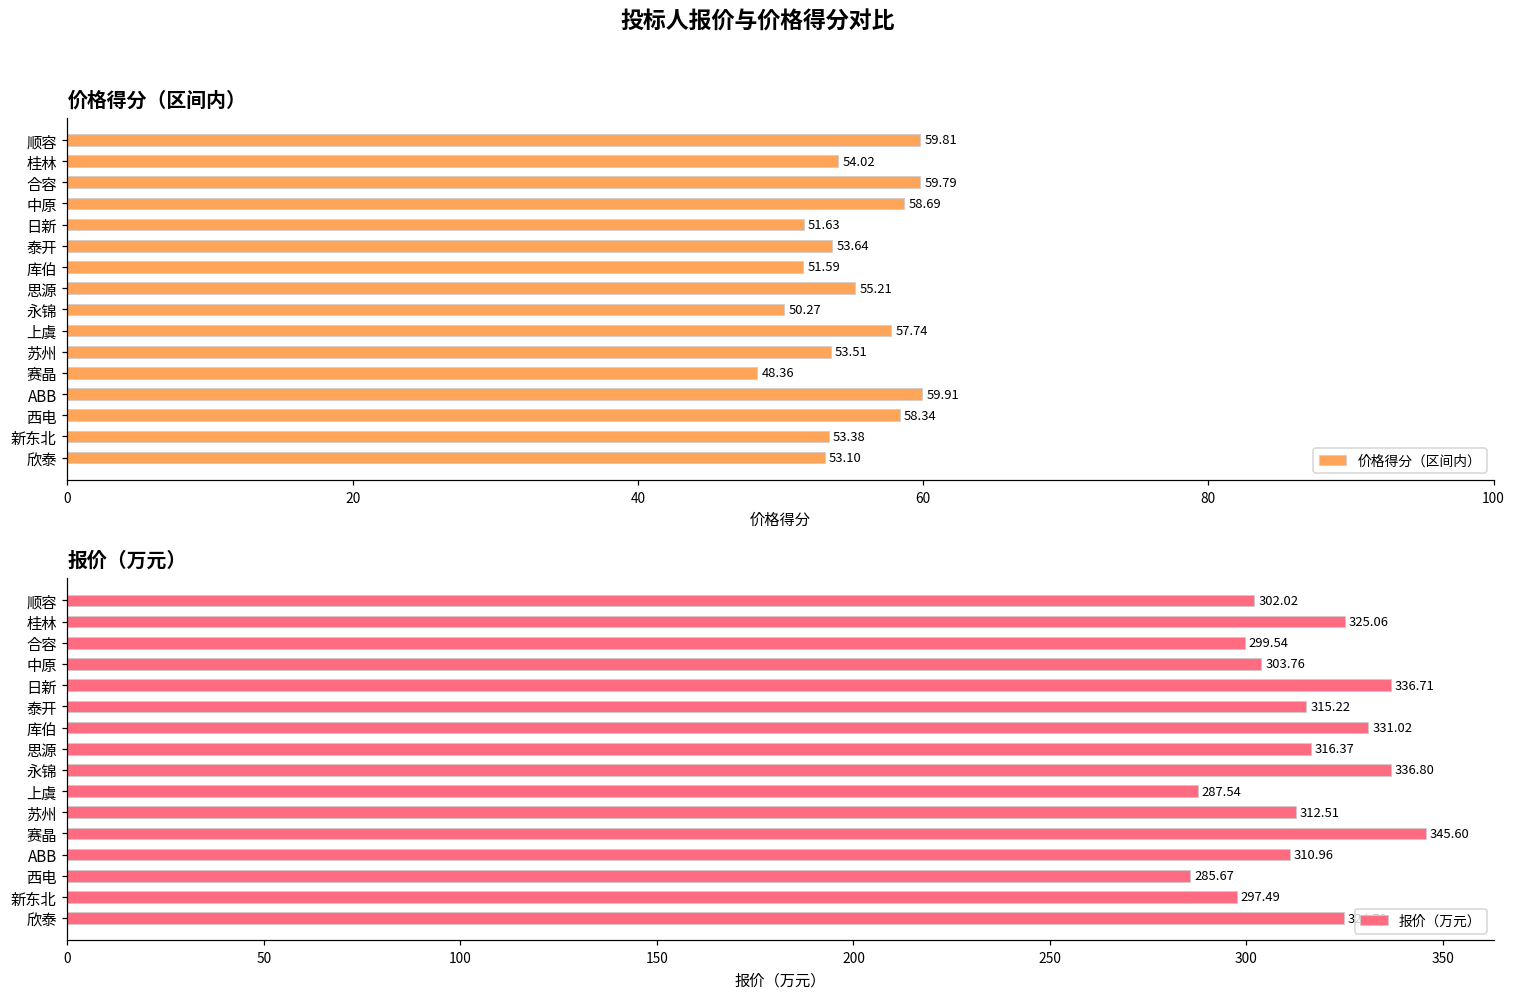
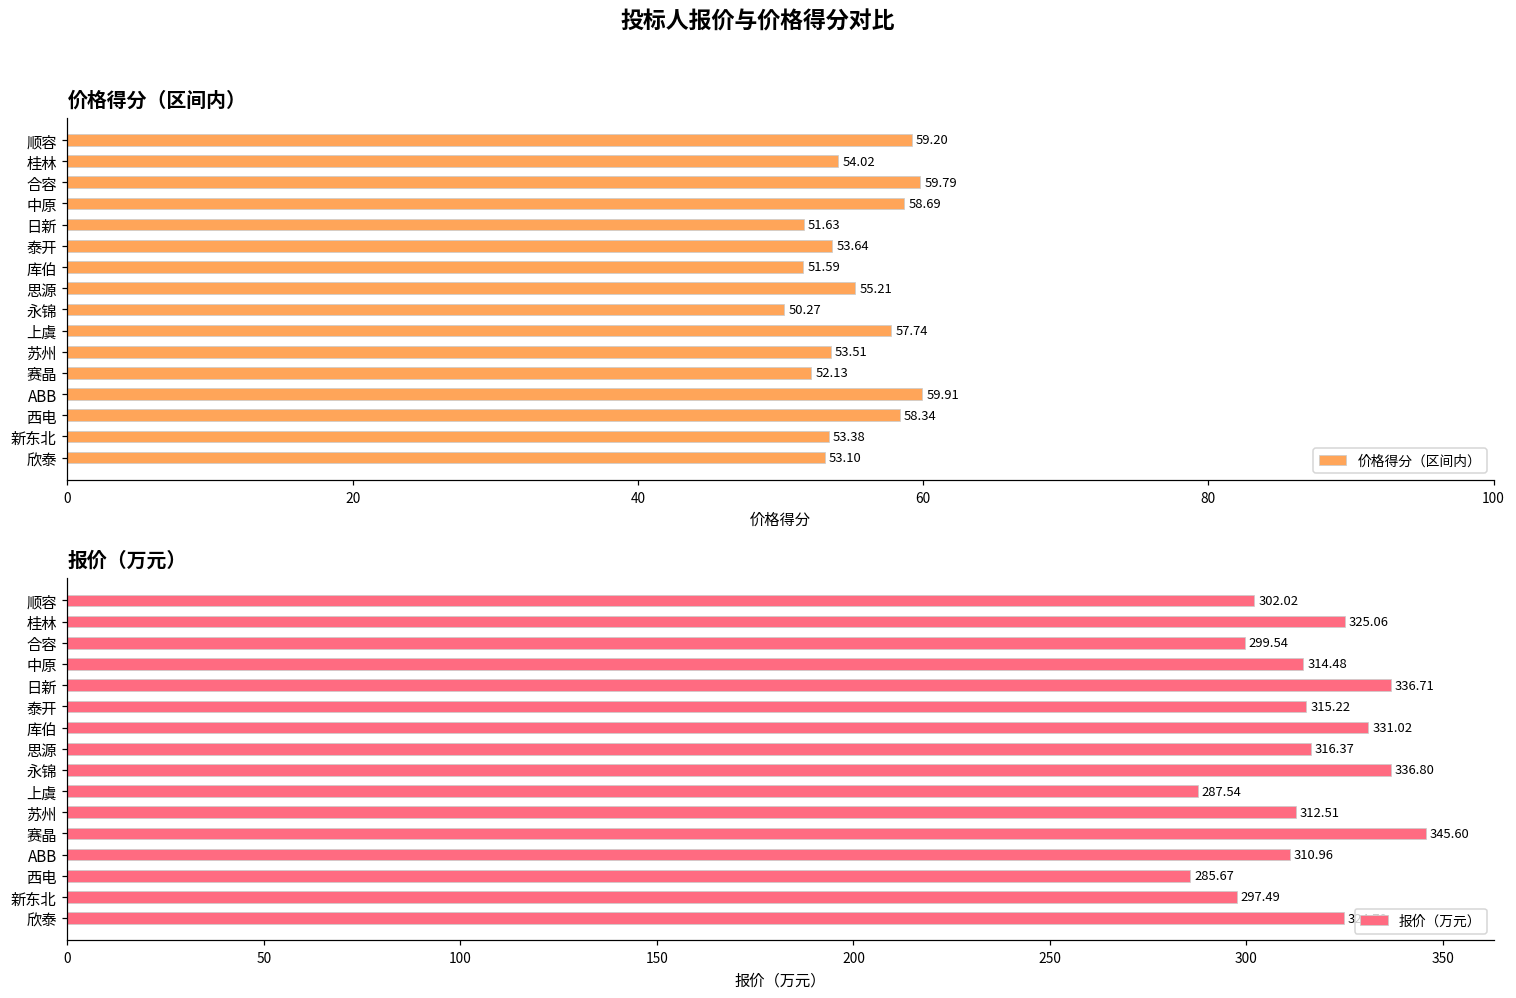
价格得分（区间内）, 顺容: 59.81 -> 59.20
价格得分（区间内）, 赛晶: 48.36 -> 52.13
报价（万元）, 中原: 303.76 -> 314.48
